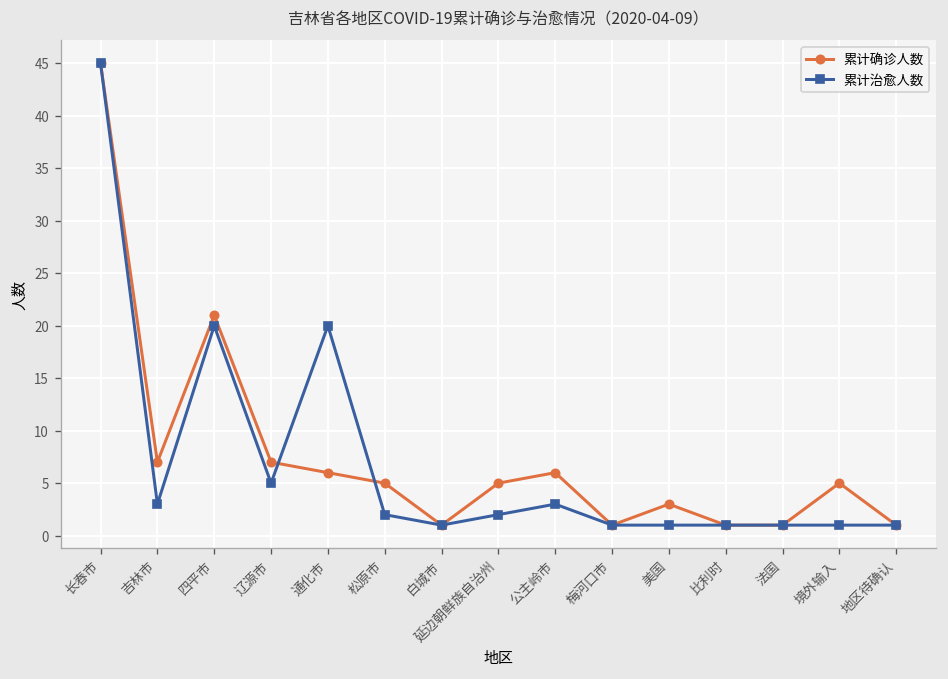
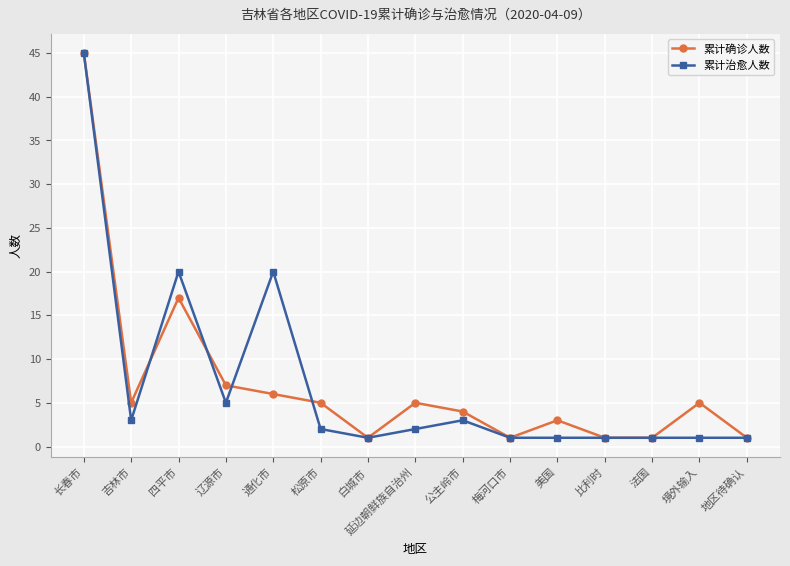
累计确诊人数, 吉林市: 7 -> 5
累计确诊人数, 四平市: 21 -> 17
累计确诊人数, 公主岭市: 6 -> 4
